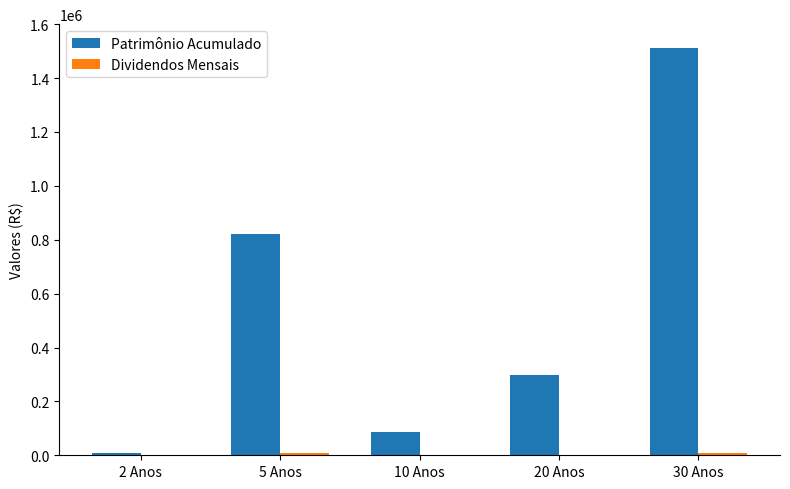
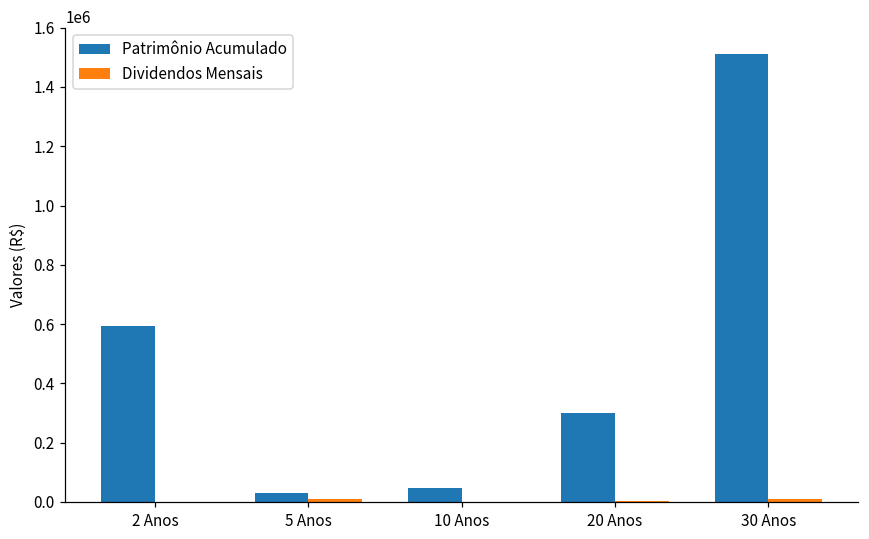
Patrimônio Acumulado, 2 Anos: 10000 -> 590000
Patrimônio Acumulado, 5 Anos: 820000 -> 30000
Patrimônio Acumulado, 10 Anos: 90000 -> 50000
